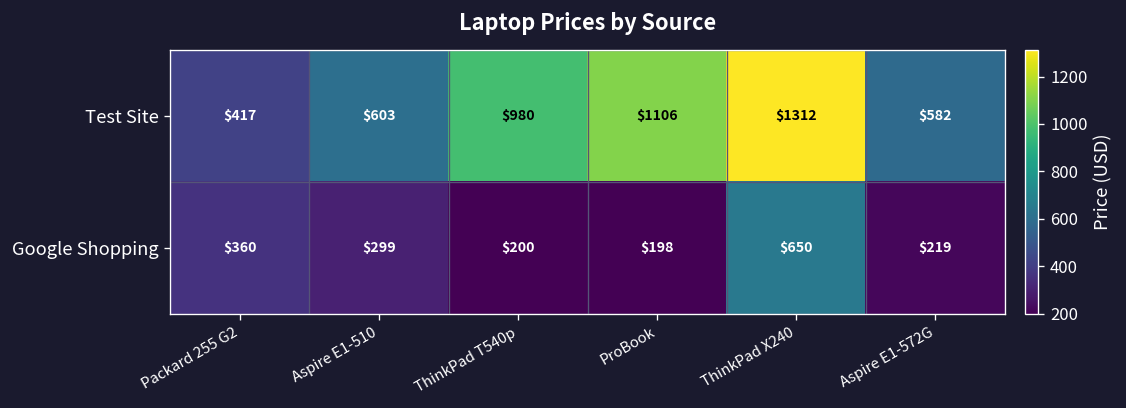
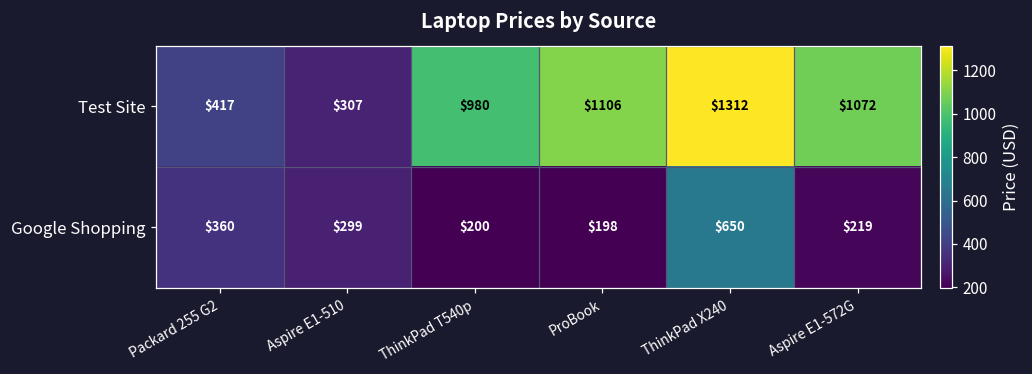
Test Site, Aspire E1-510: $603 -> $307
Test Site, Aspire E1-572G: $582 -> $1072
